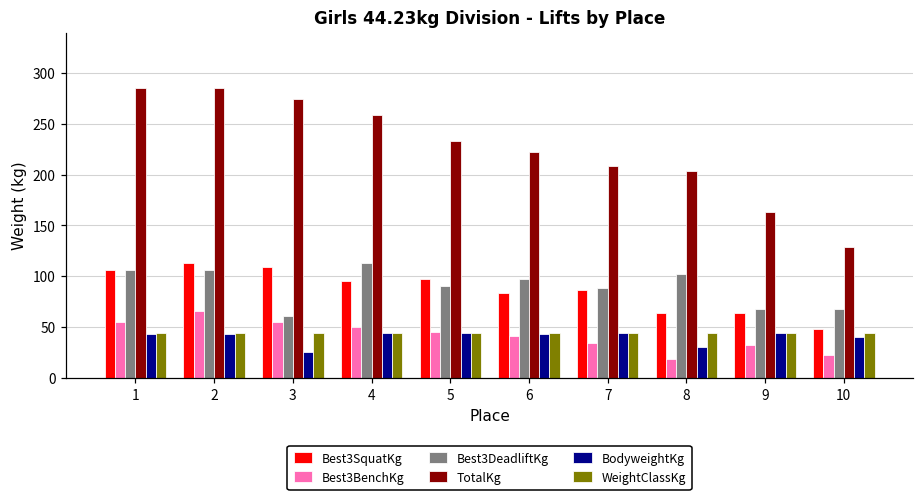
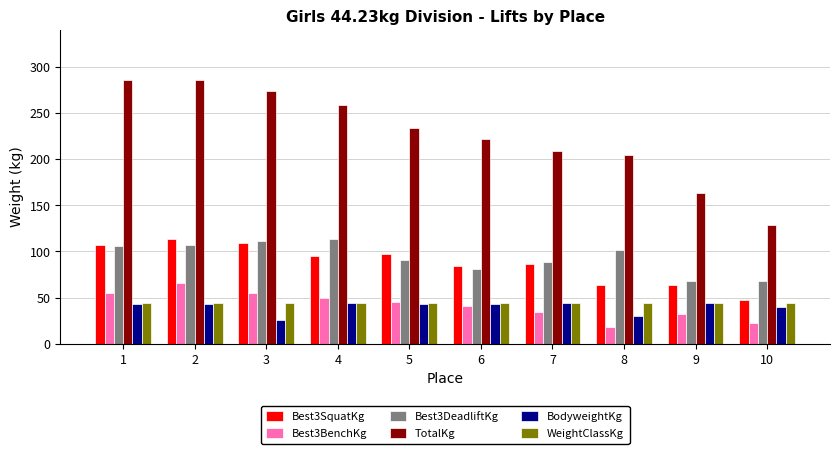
Best3DeadliftKg, 3: 60 -> 110
Best3DeadliftKg, 6: 100 -> 80
